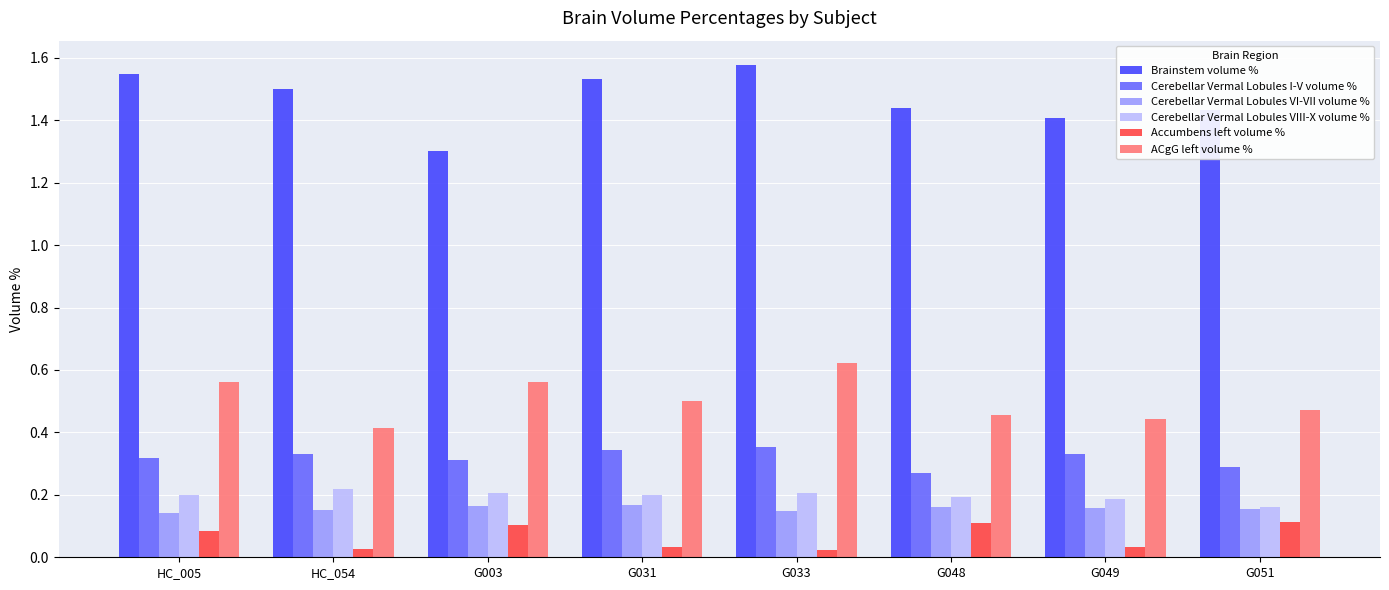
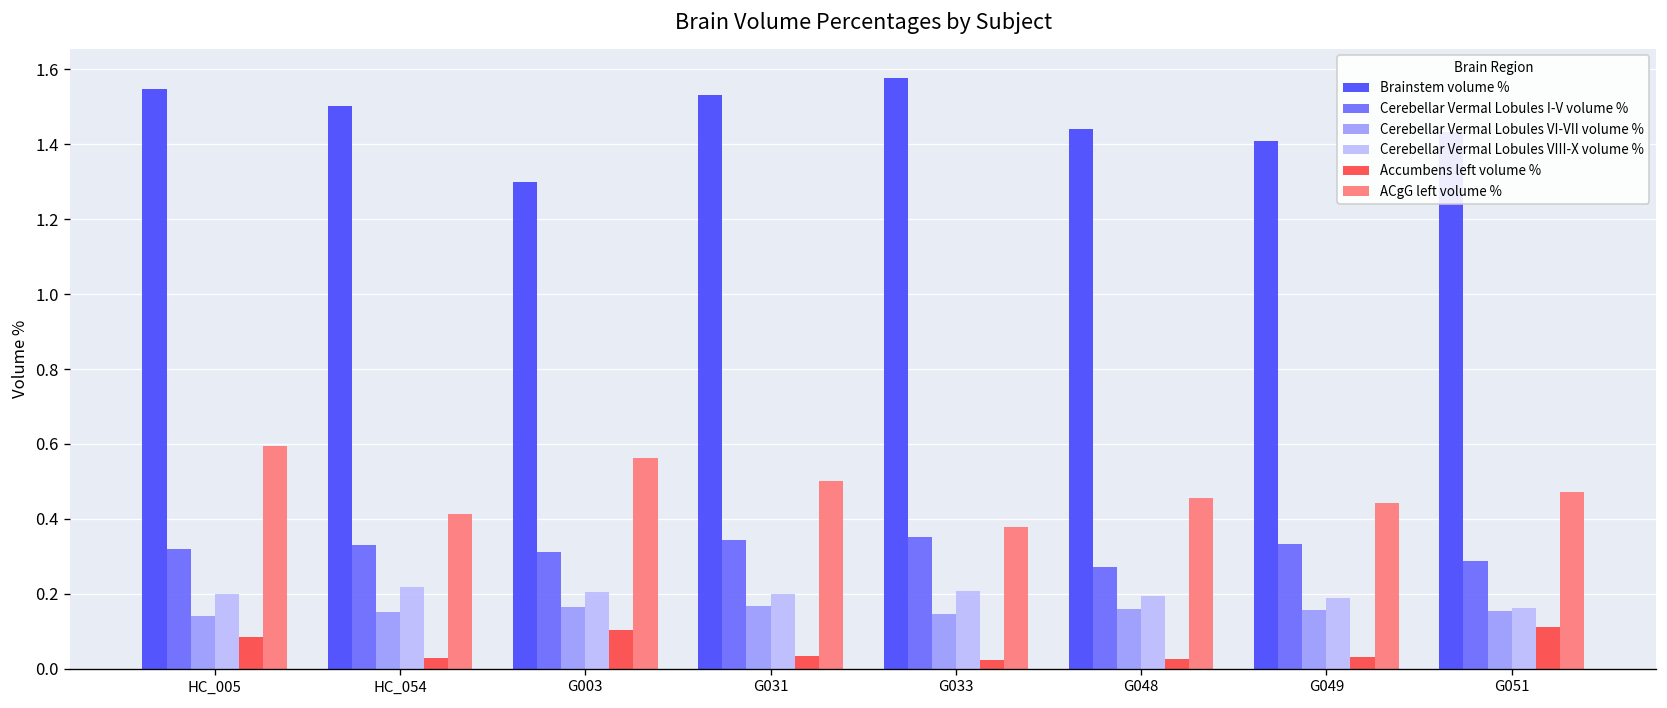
ACgG left volume %, HC_005: 0.56 -> 0.59
ACgG left volume %, G033: 0.62 -> 0.38
Accumbens left volume %, G048: 0.11 -> 0.03
